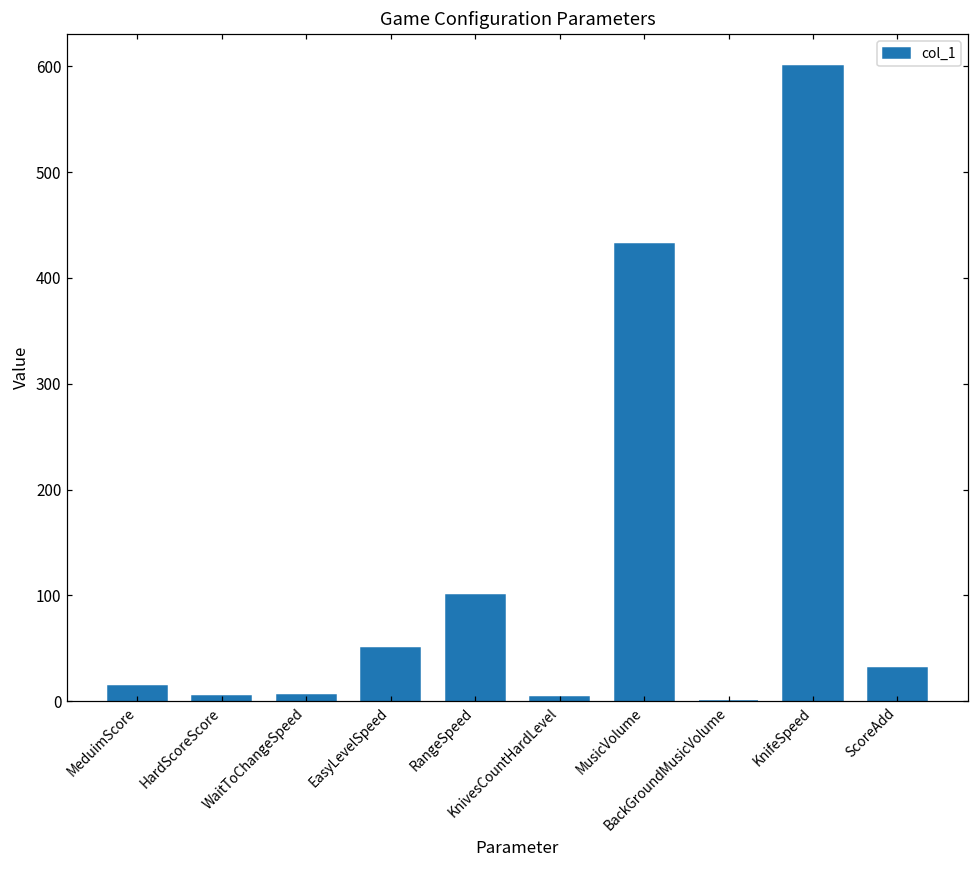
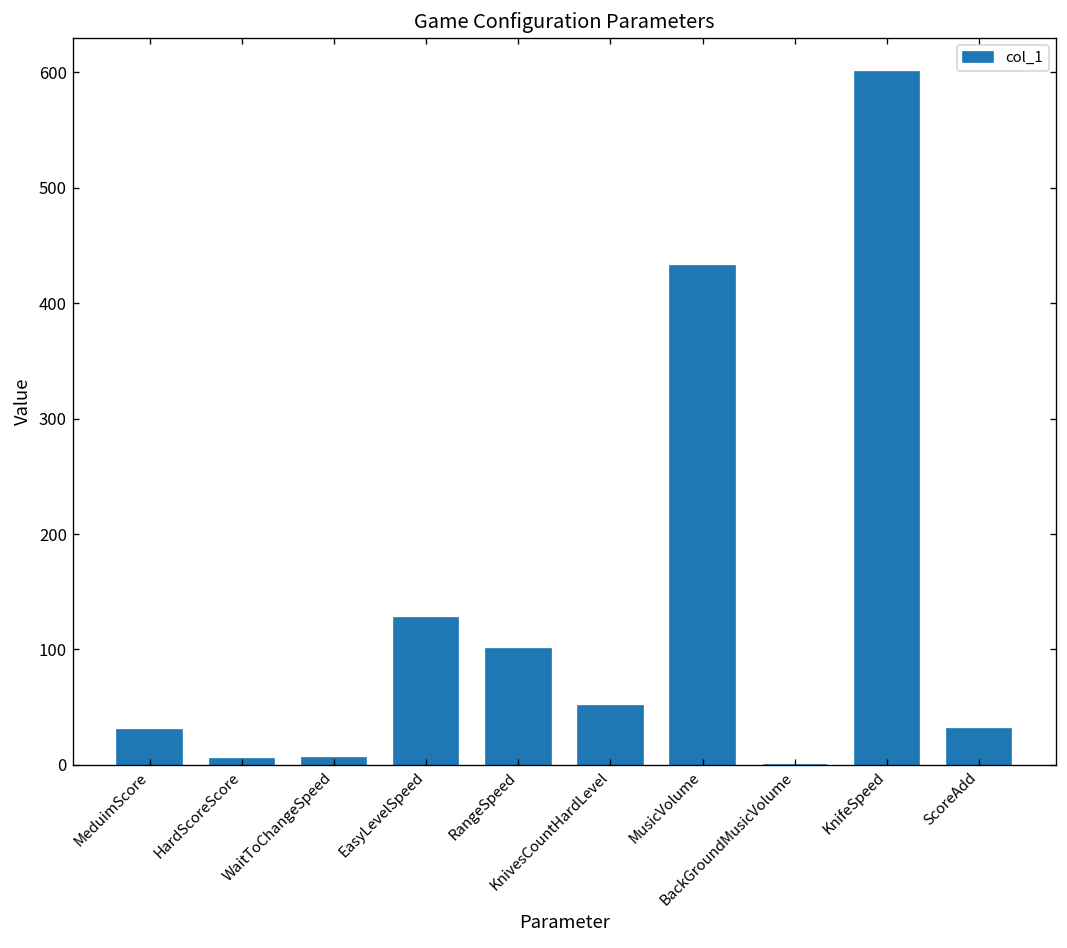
MeduimScore: 10 -> 30
EasyLevelSpeed: 50 -> 130
KnivesCountHardLevel: 0 -> 50
